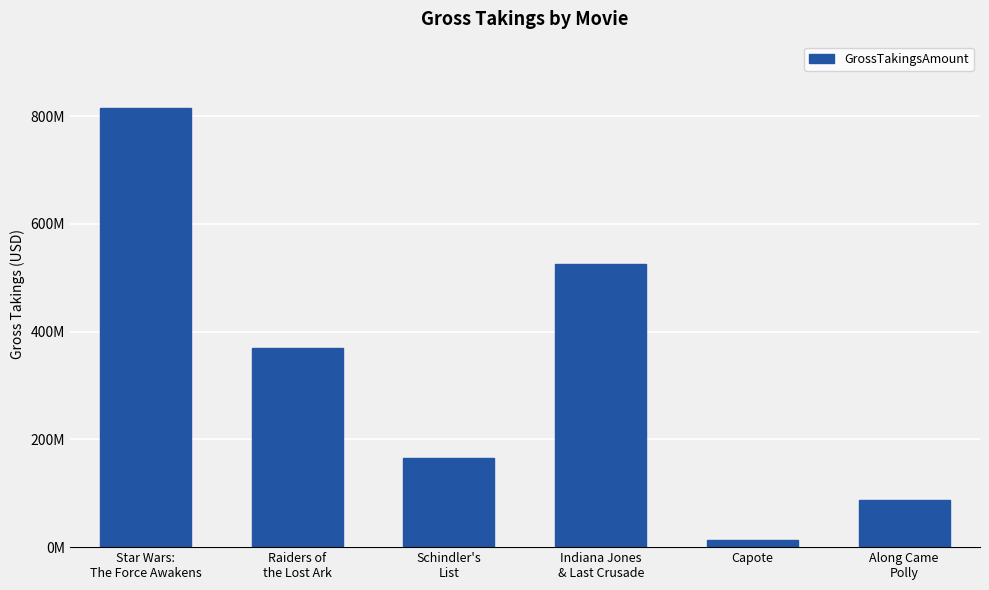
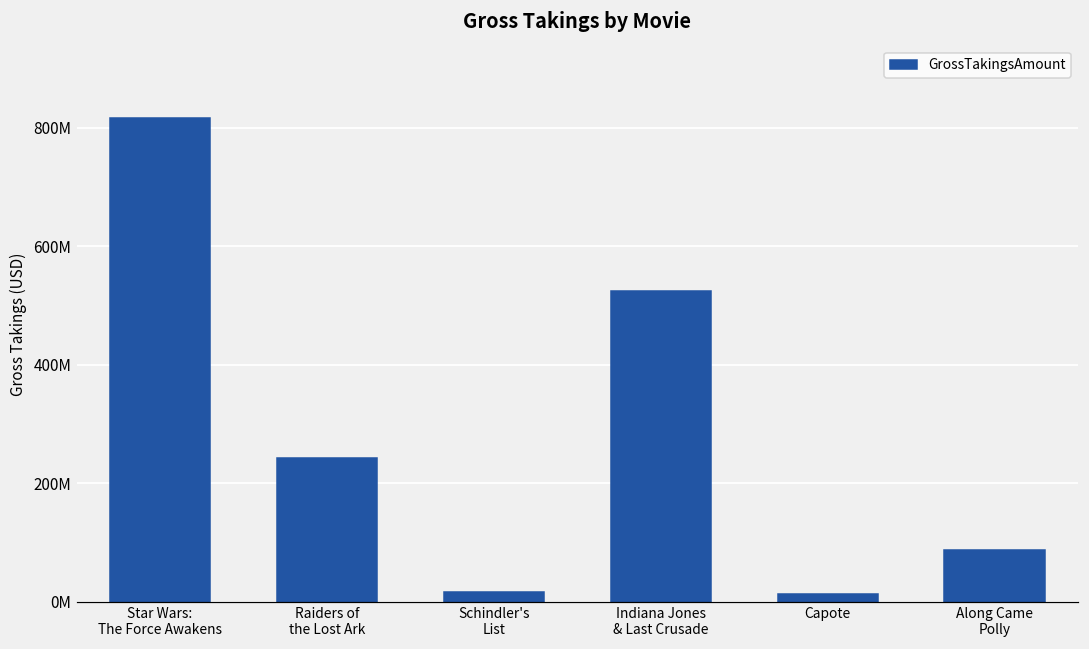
Raiders of the Lost Ark: 370000000 -> 240000000
Schindler's List: 170000000 -> 20000000
